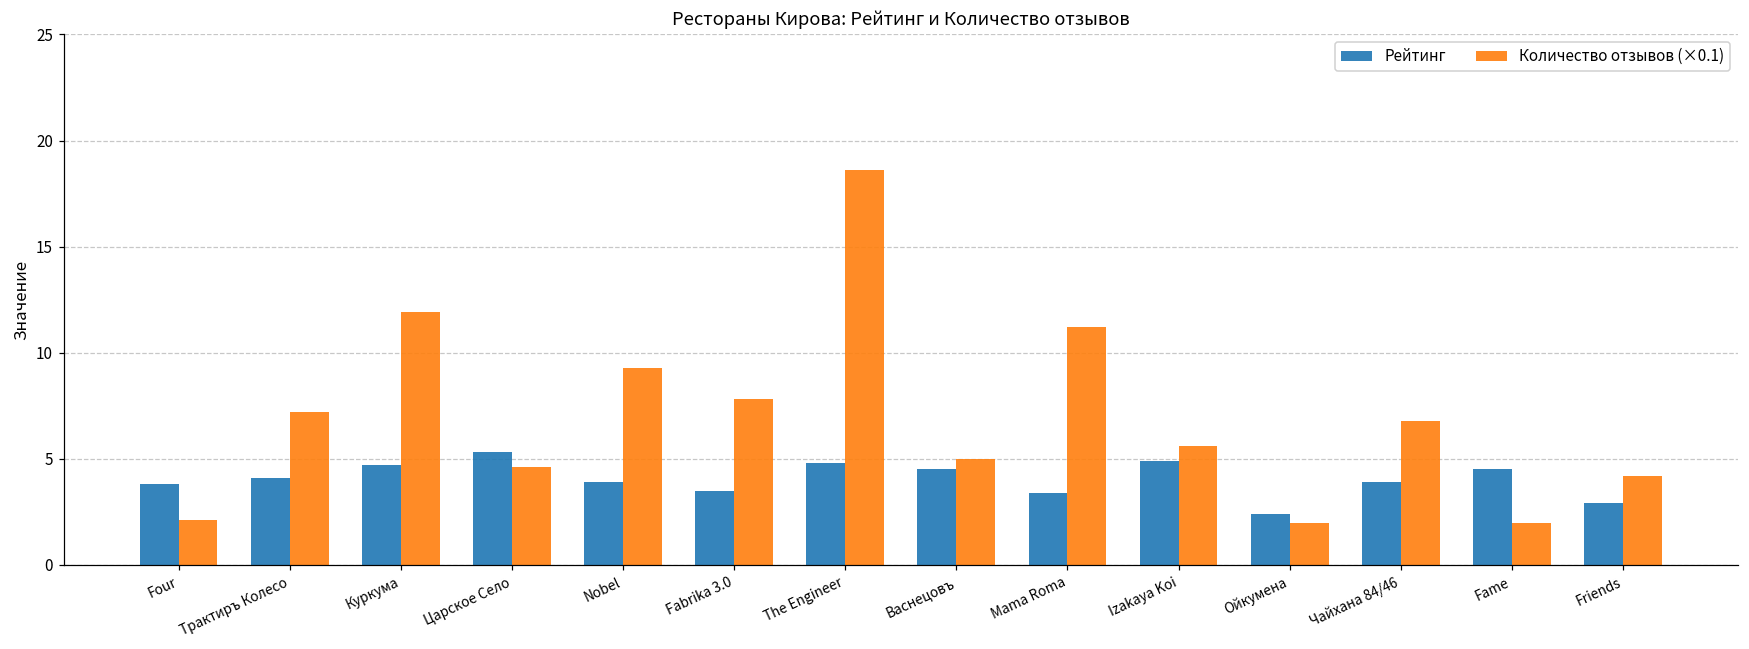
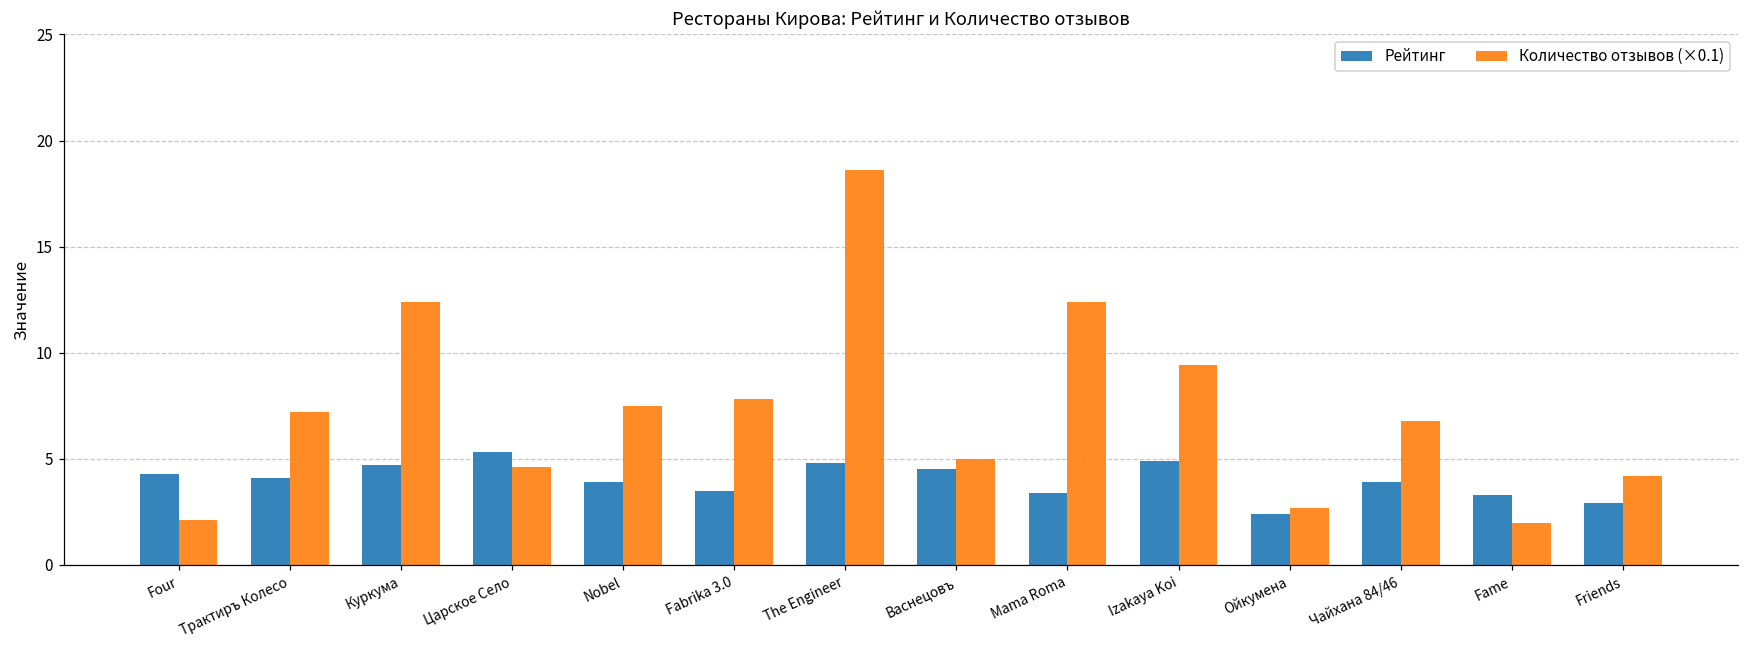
Рейтинг, Four: 3.8 -> 4.3
Количество отзывов (×0.1), Куркума: 11.9 -> 12.4
Количество отзывов (×0.1), Nobel: 9.3 -> 7.5
Количество отзывов (×0.1), Mama Roma: 11.2 -> 12.4
Количество отзывов (×0.1), Izakaya Koi: 5.6 -> 9.4
Количество отзывов (×0.1), Ойкумена: 2.0 -> 2.7
Рейтинг, Fame: 4.5 -> 3.3
